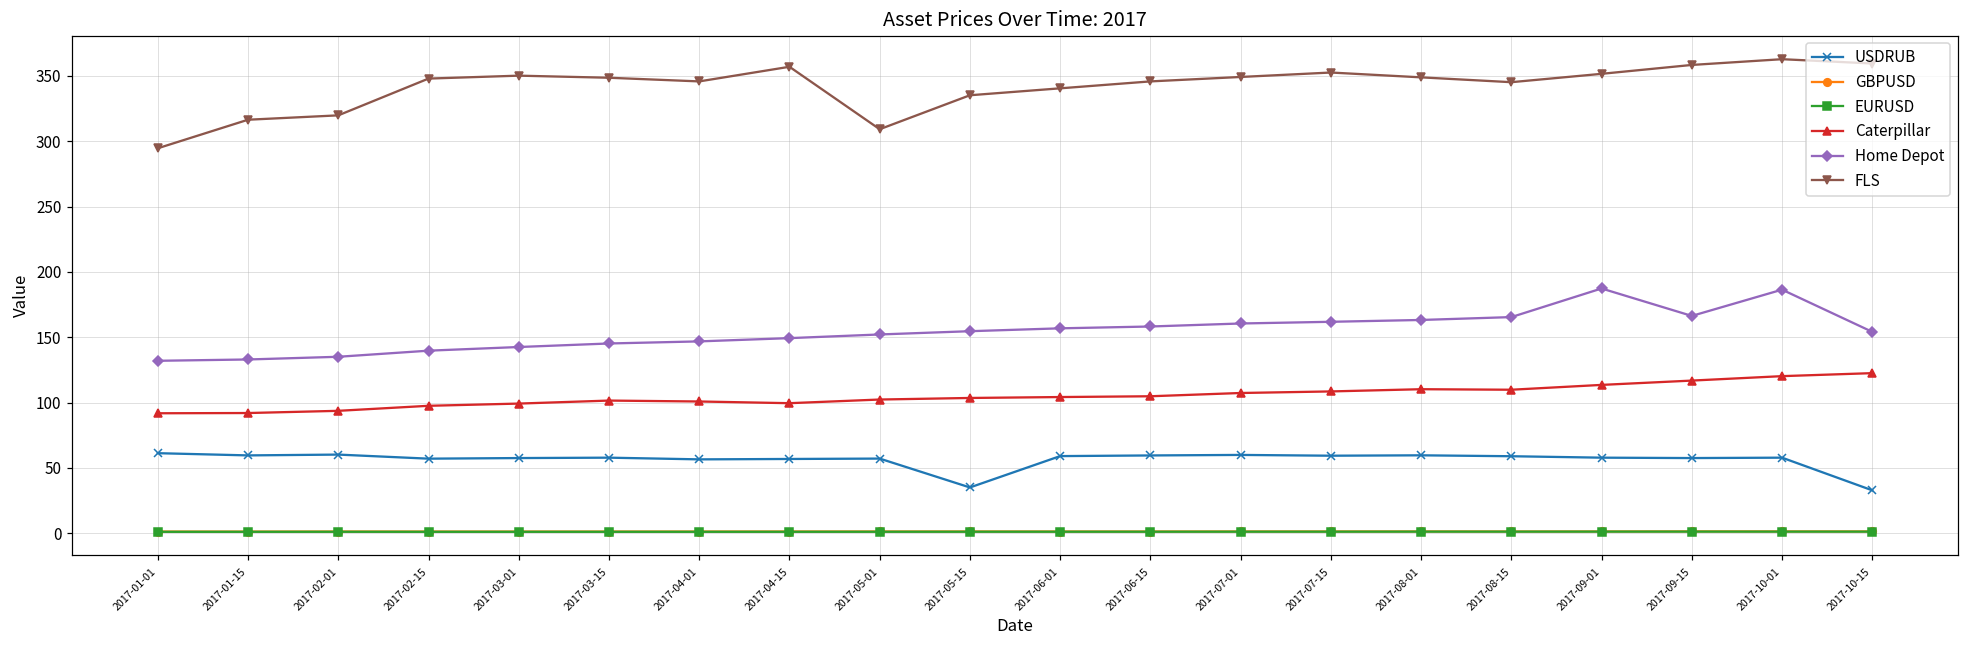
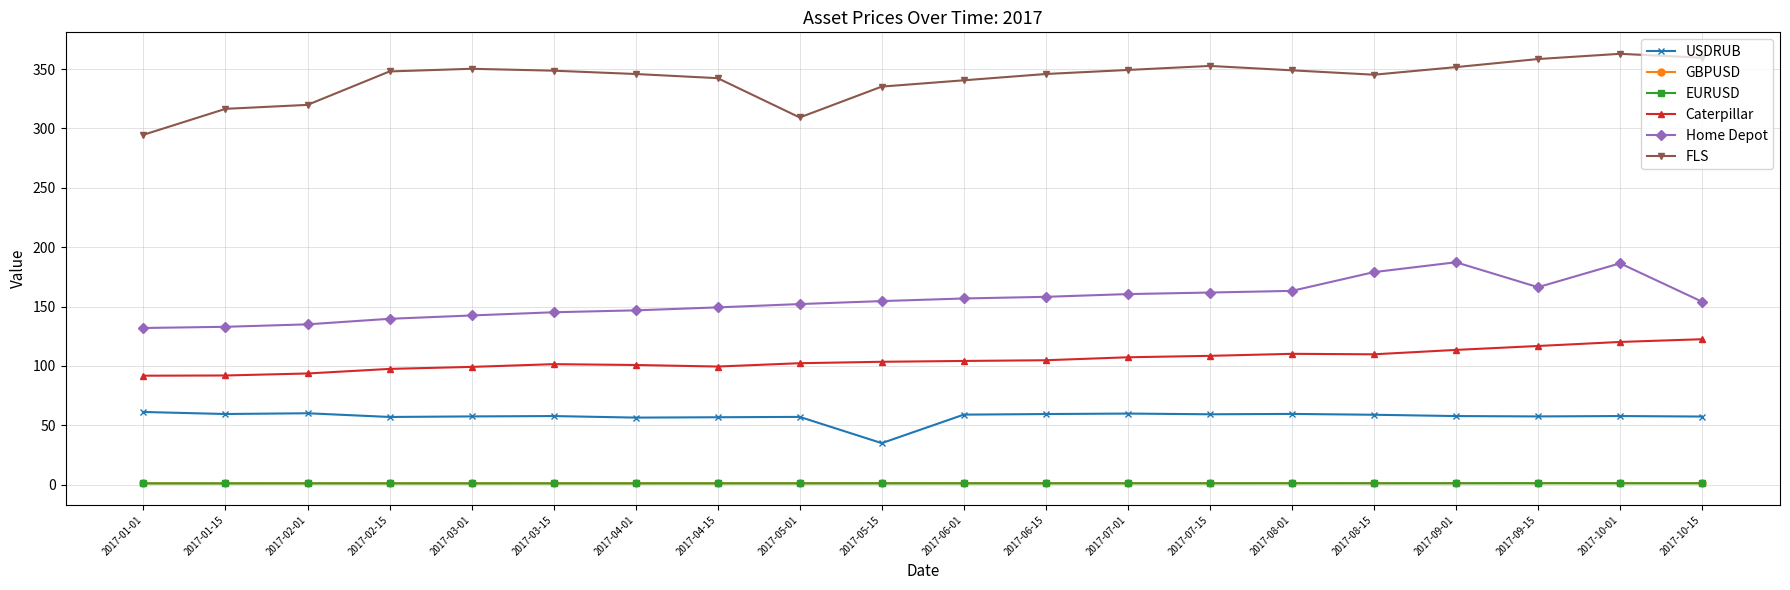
FLS, 2017-04-15: 357 -> 342
Home Depot, 2017-08-15: 165 -> 179
USDRUB, 2017-10-15: 33 -> 57
